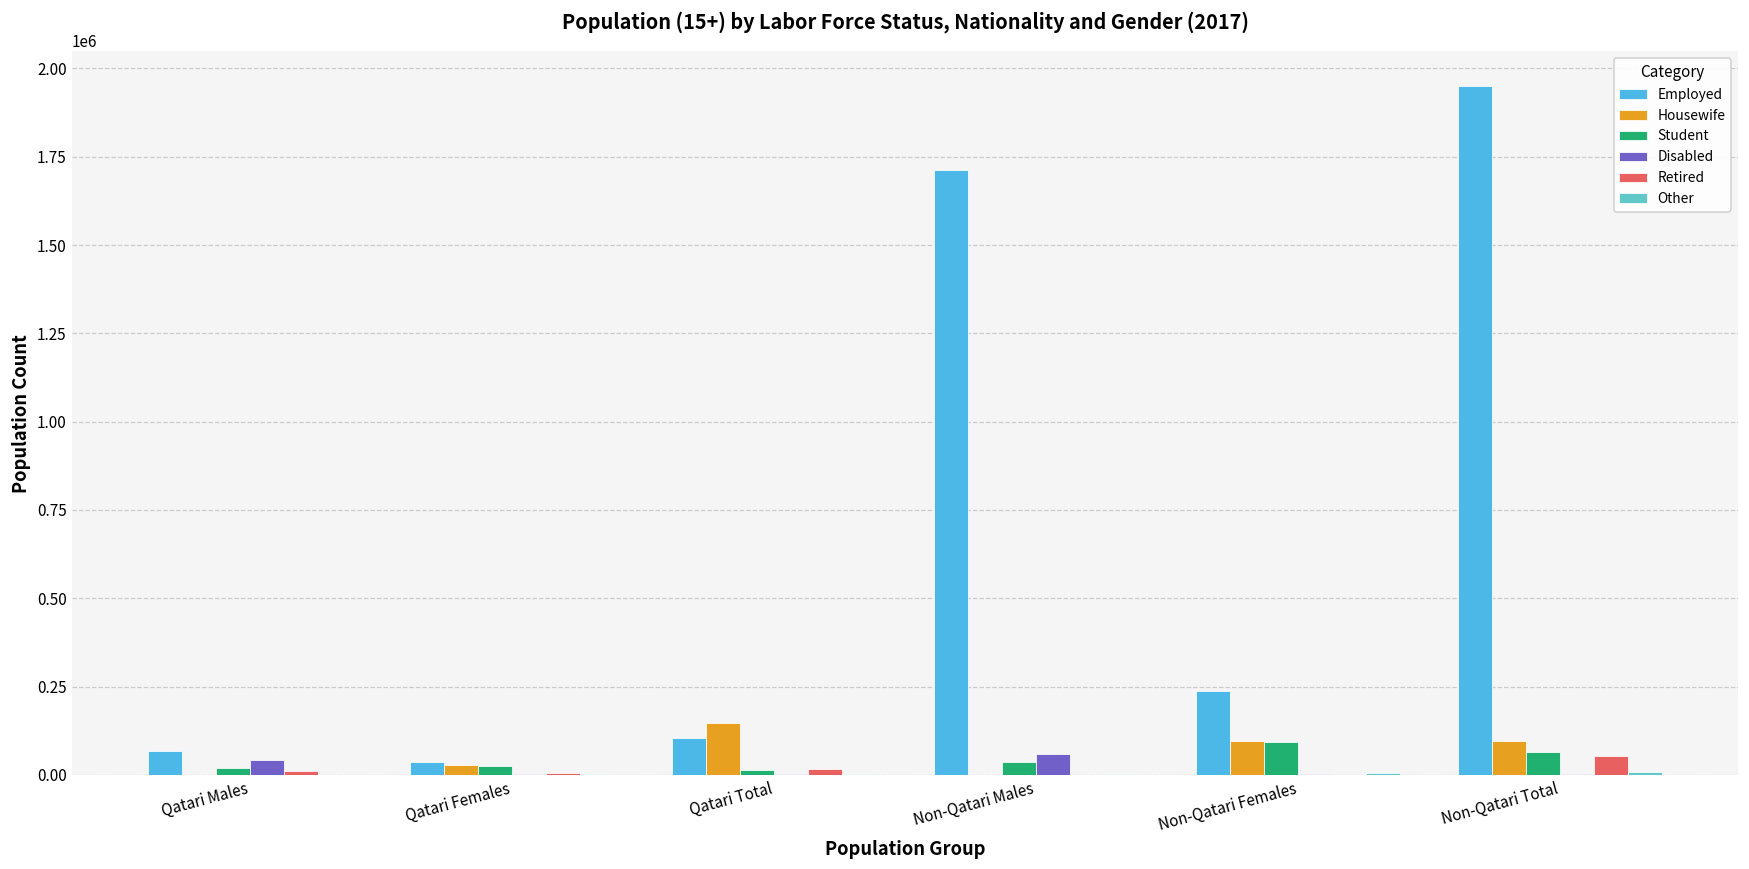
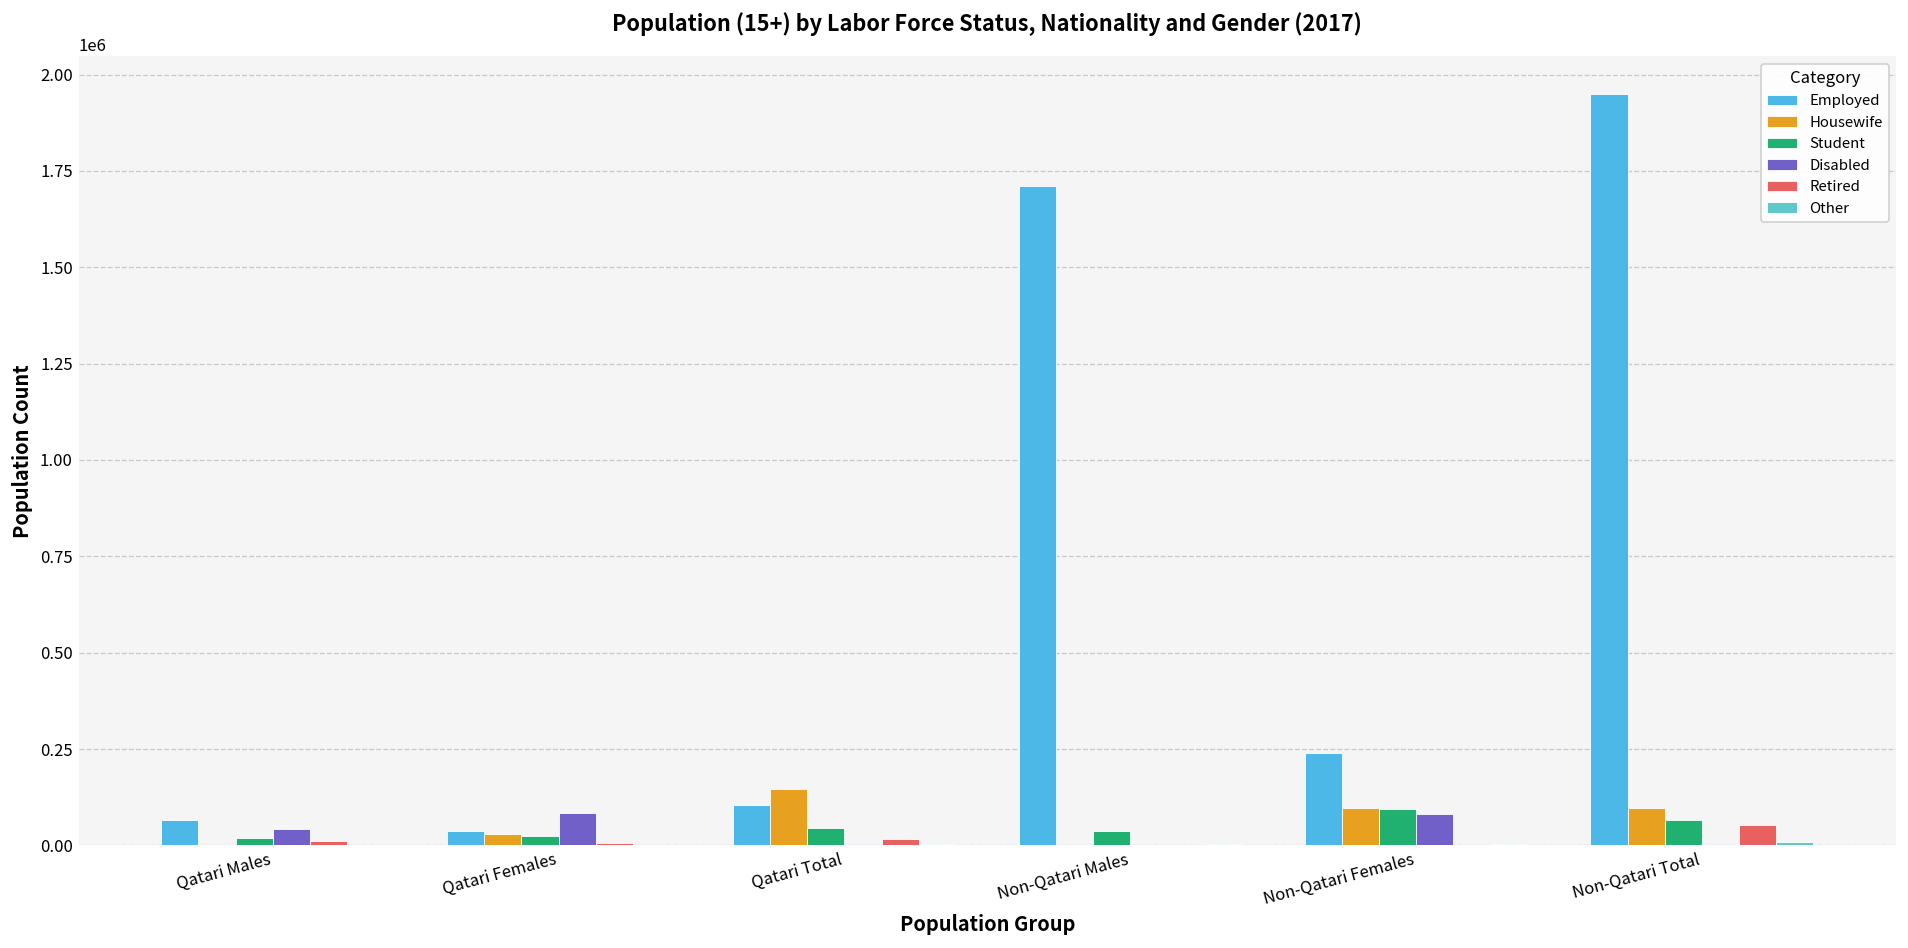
Disabled, Qatari Females: 0 -> 80000
Student, Qatari Total: 20000 -> 40000
Disabled, Non-Qatari Males: 60000 -> 0
Disabled, Non-Qatari Females: 0 -> 80000
